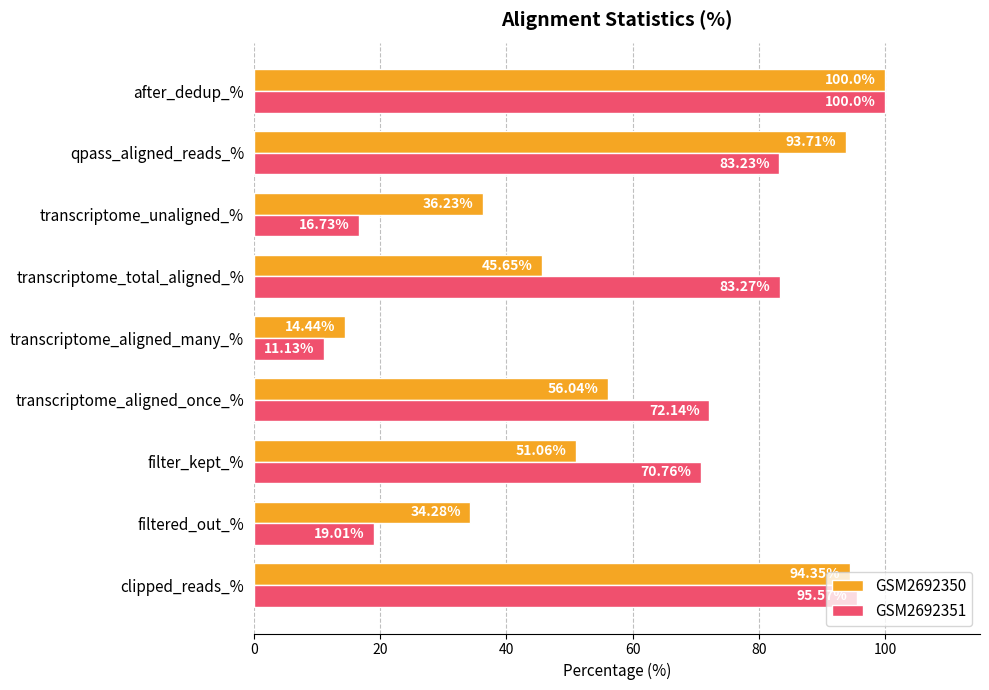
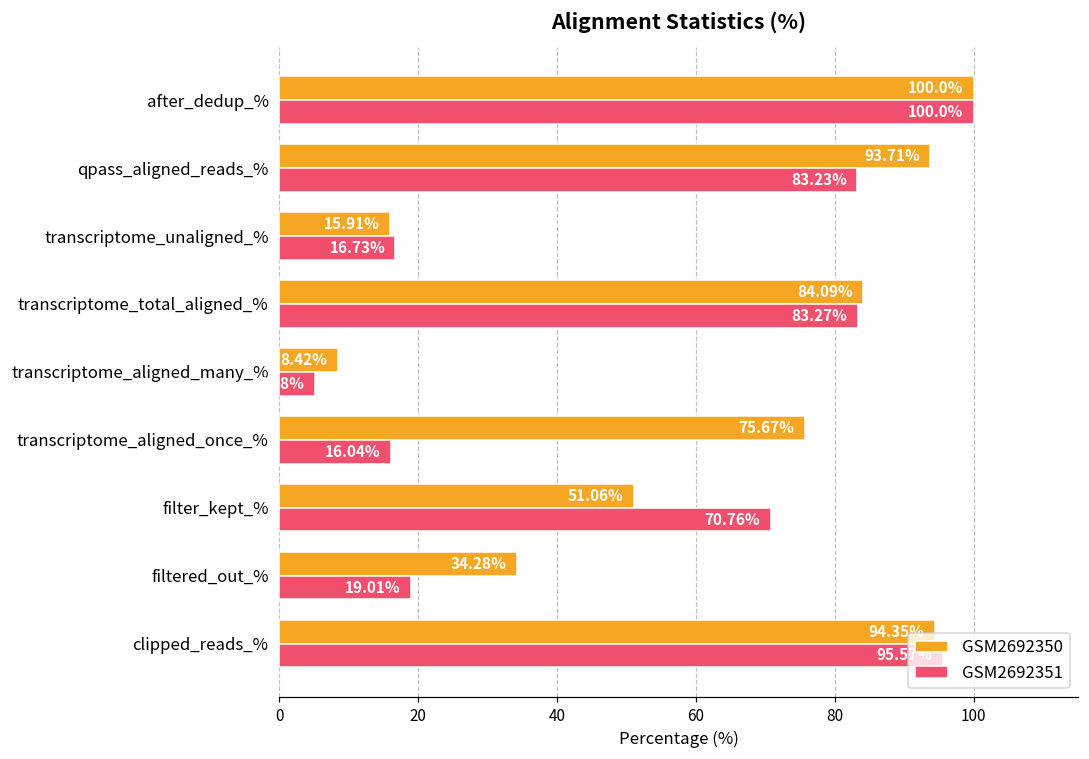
GSM2692350, transcriptome_unaligned_%: 36.23% -> 15.91%
GSM2692350, transcriptome_total_aligned_%: 45.65% -> 84.09%
GSM2692350, transcriptome_aligned_many_%: 14.44% -> 8.42%
GSM2692351, transcriptome_aligned_many_%: 11 -> 5
GSM2692350, transcriptome_aligned_once_%: 56.04% -> 75.67%
GSM2692351, transcriptome_aligned_once_%: 72.14% -> 16.04%
